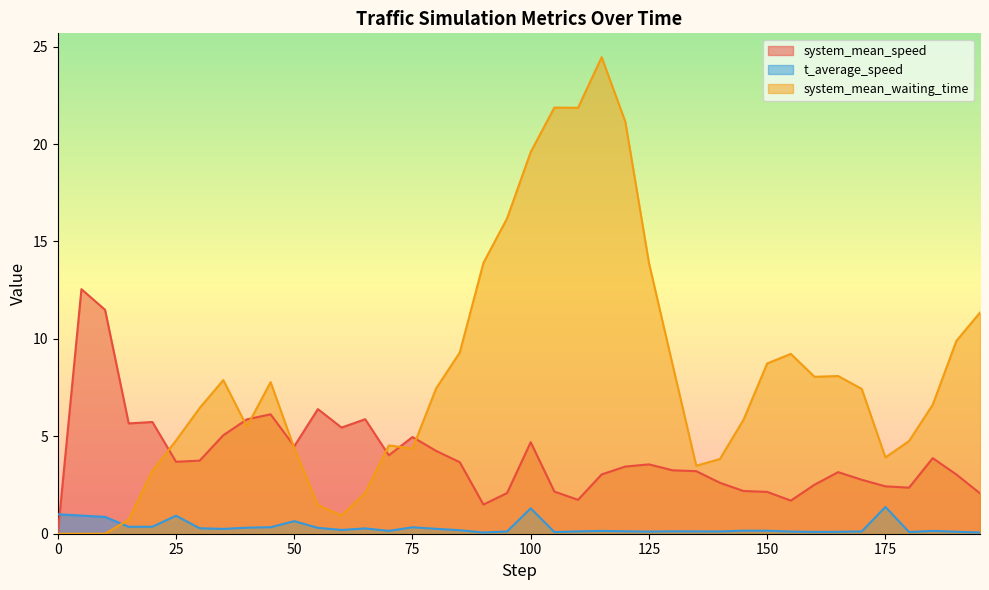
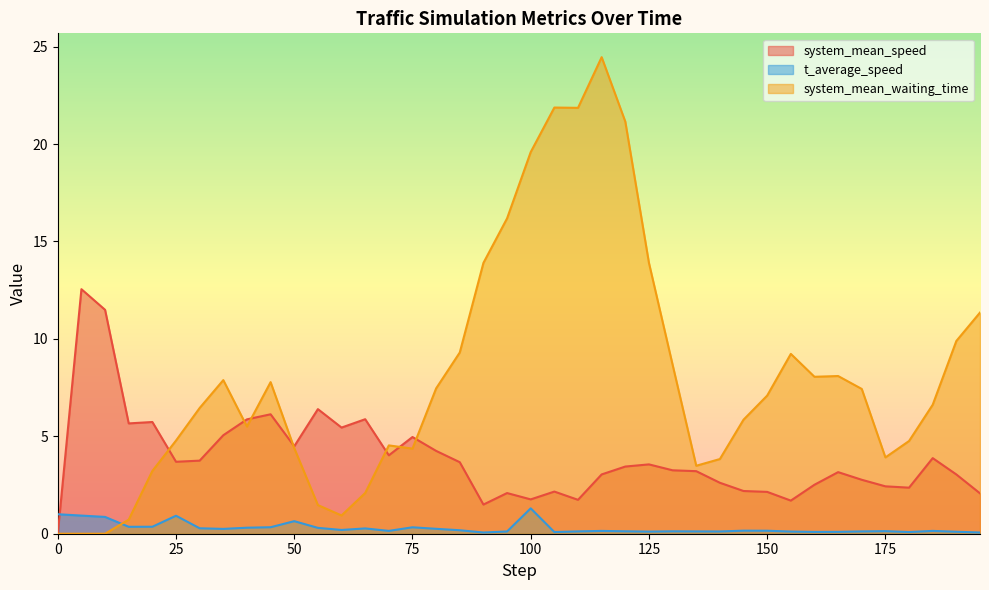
system_mean_speed, 100: 4.7 -> 1.8
system_mean_waiting_time, 150: 8.7 -> 7.1
t_average_speed, 175: 1.4 -> 0.1
